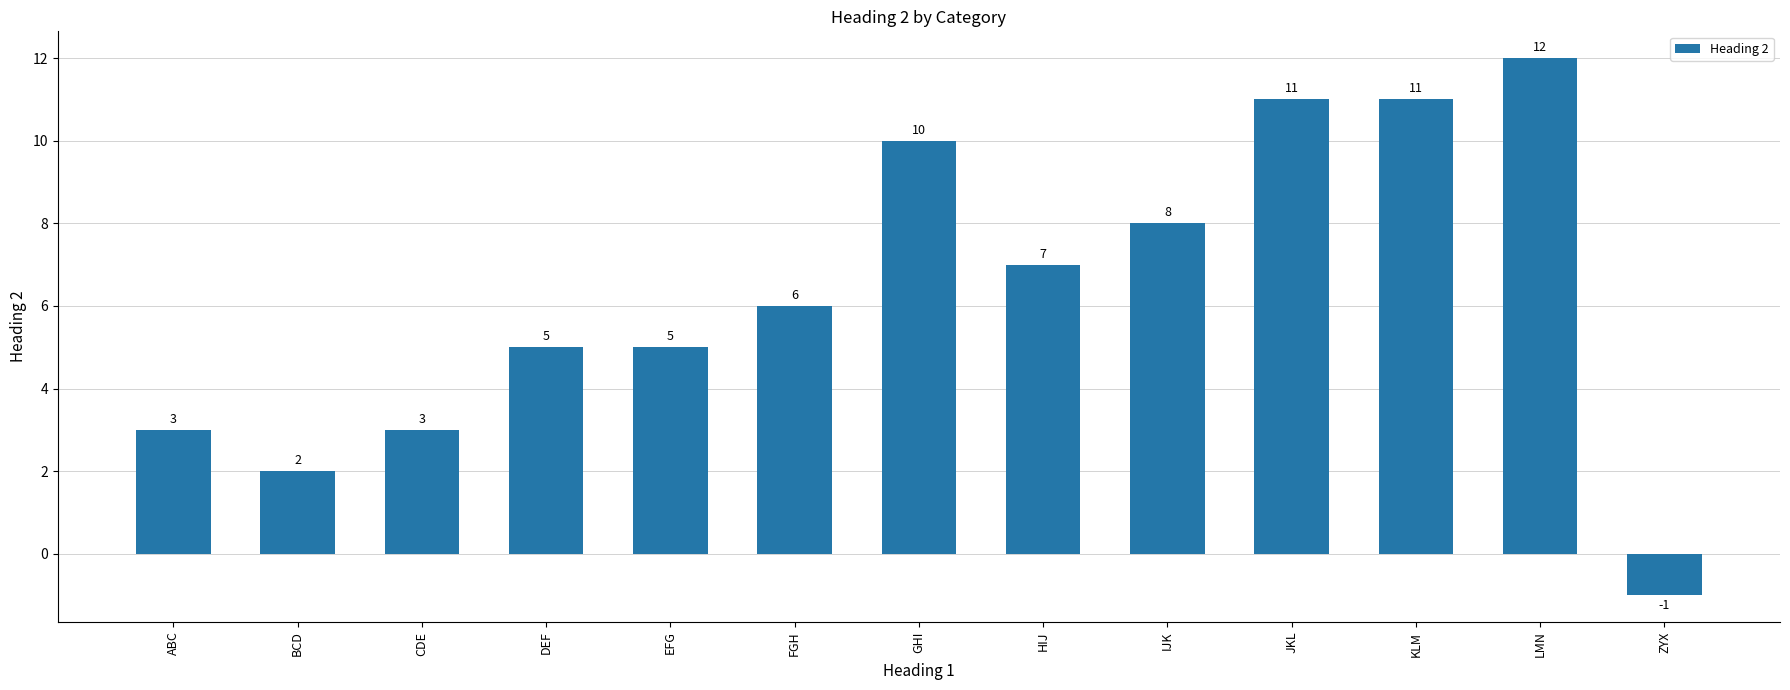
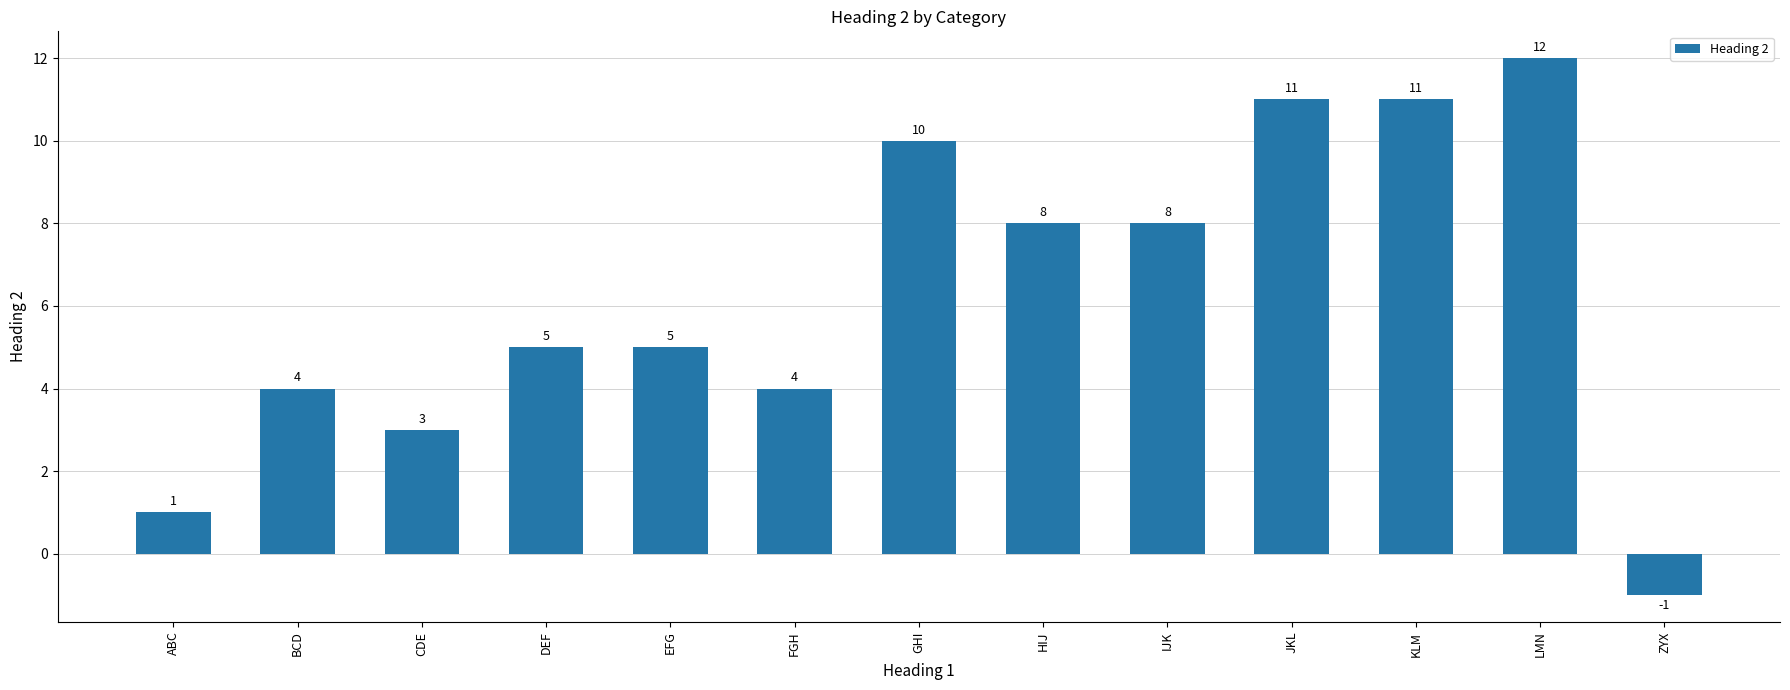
ABC: 3 -> 1
BCD: 2 -> 4
FGH: 6 -> 4
HIJ: 7 -> 8
